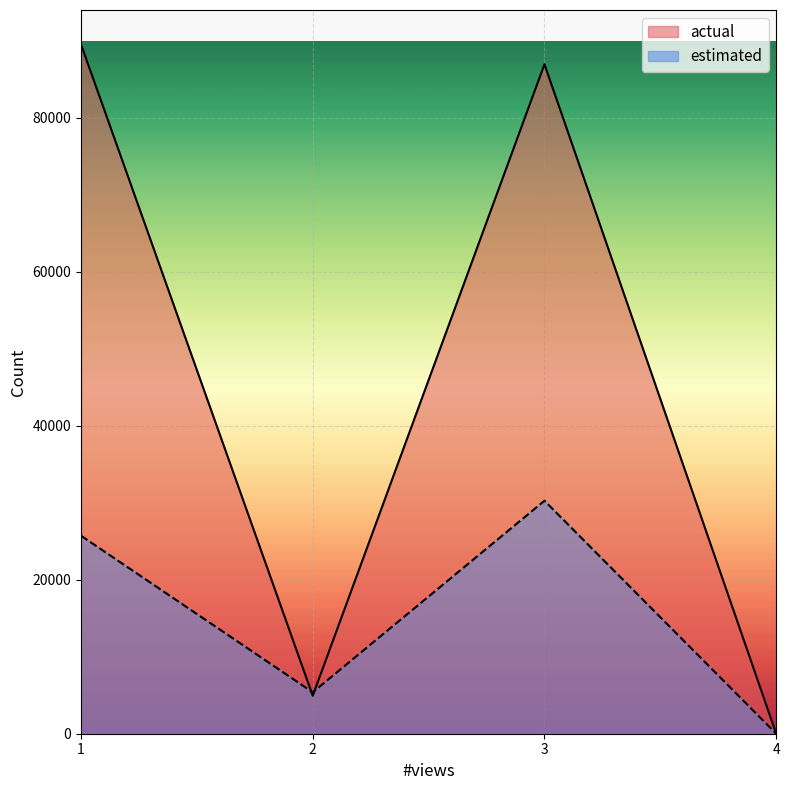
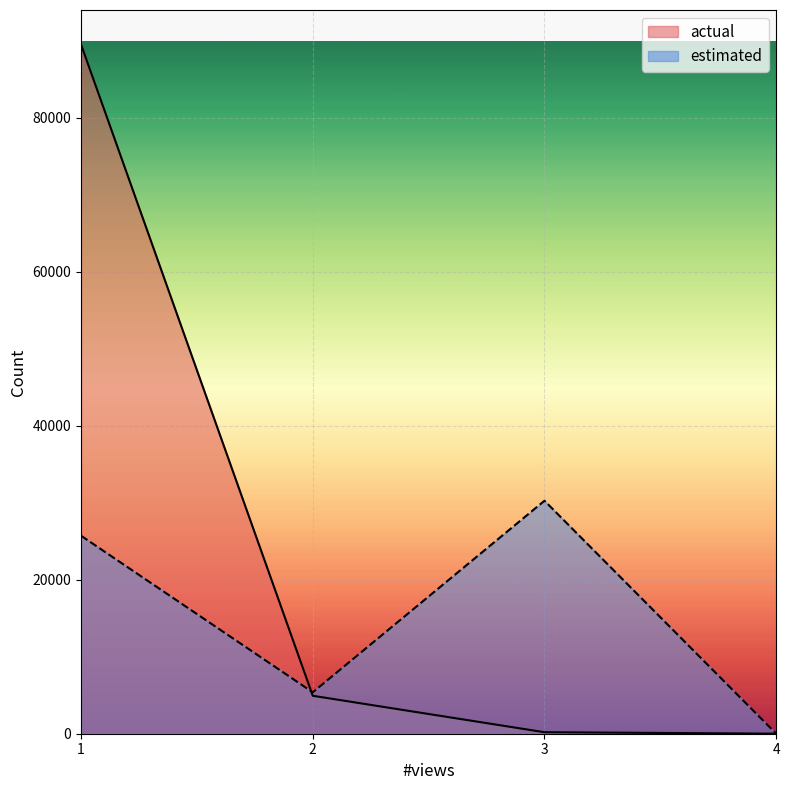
actual, 3: 87000 -> 0
